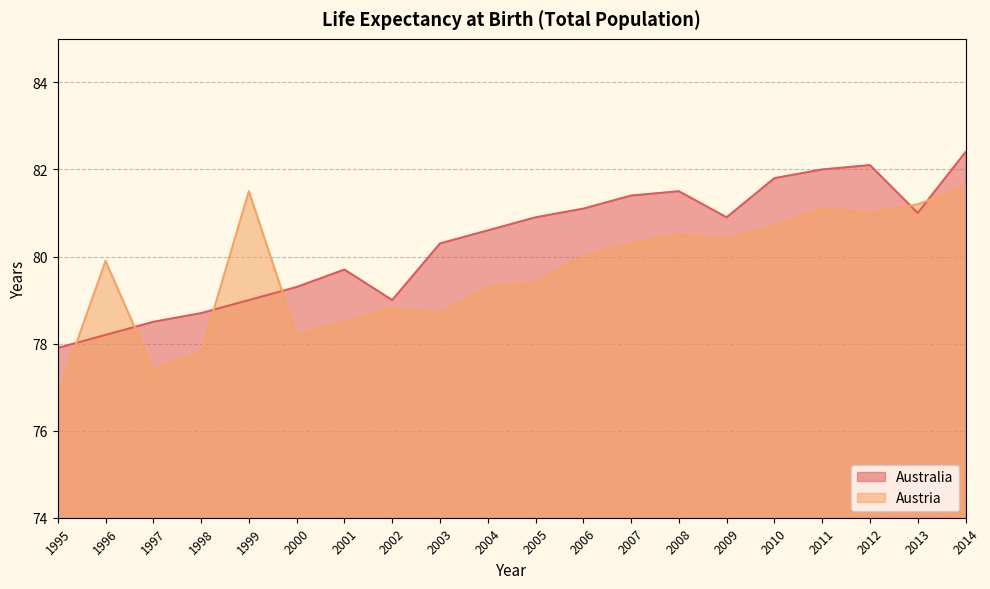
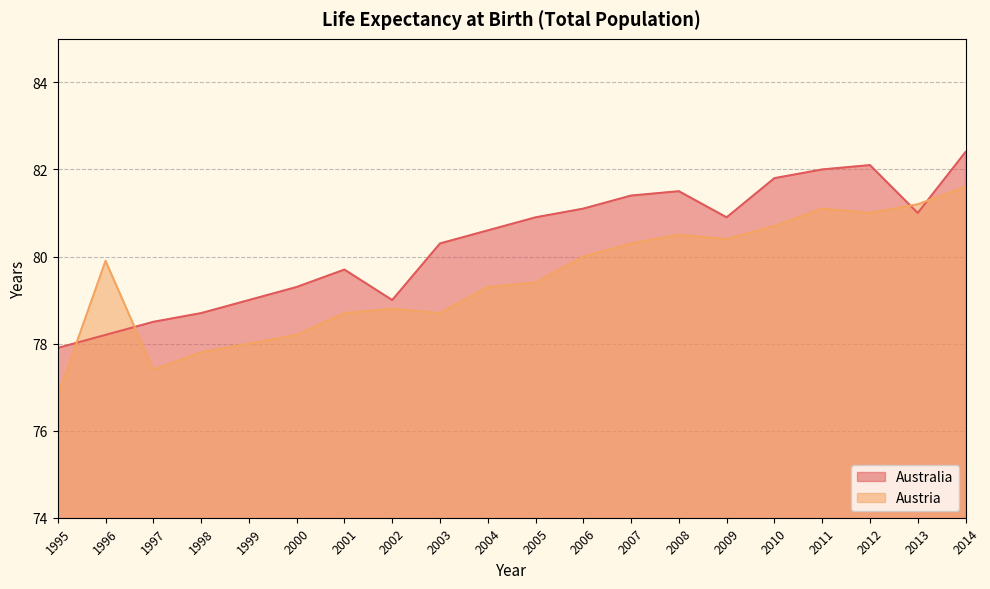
Austria, 1999: 81.5 -> 78.0
Austria, 2001: 78.5 -> 78.7
